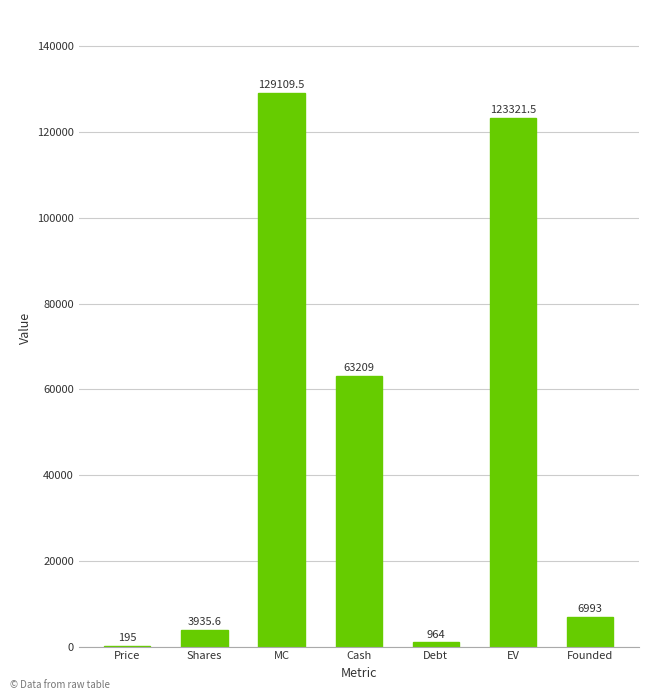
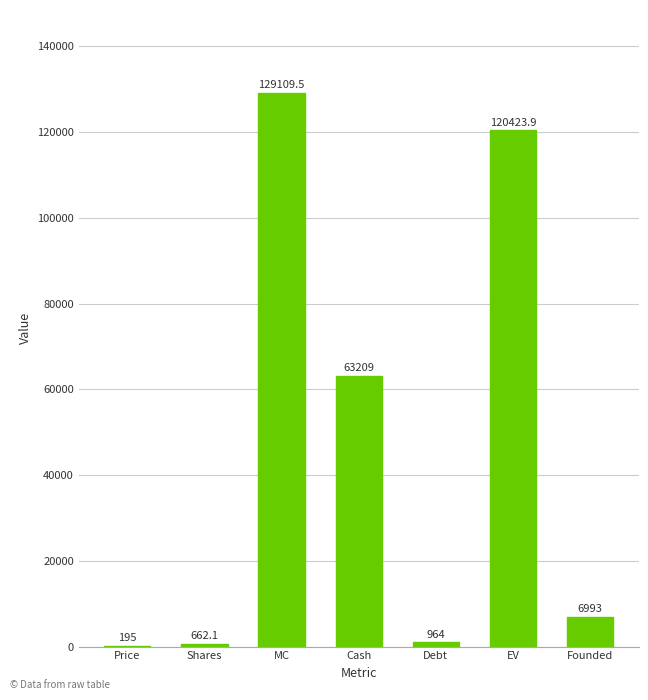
Shares: 3935.6 -> 662.1
EV: 123321.5 -> 120423.9
